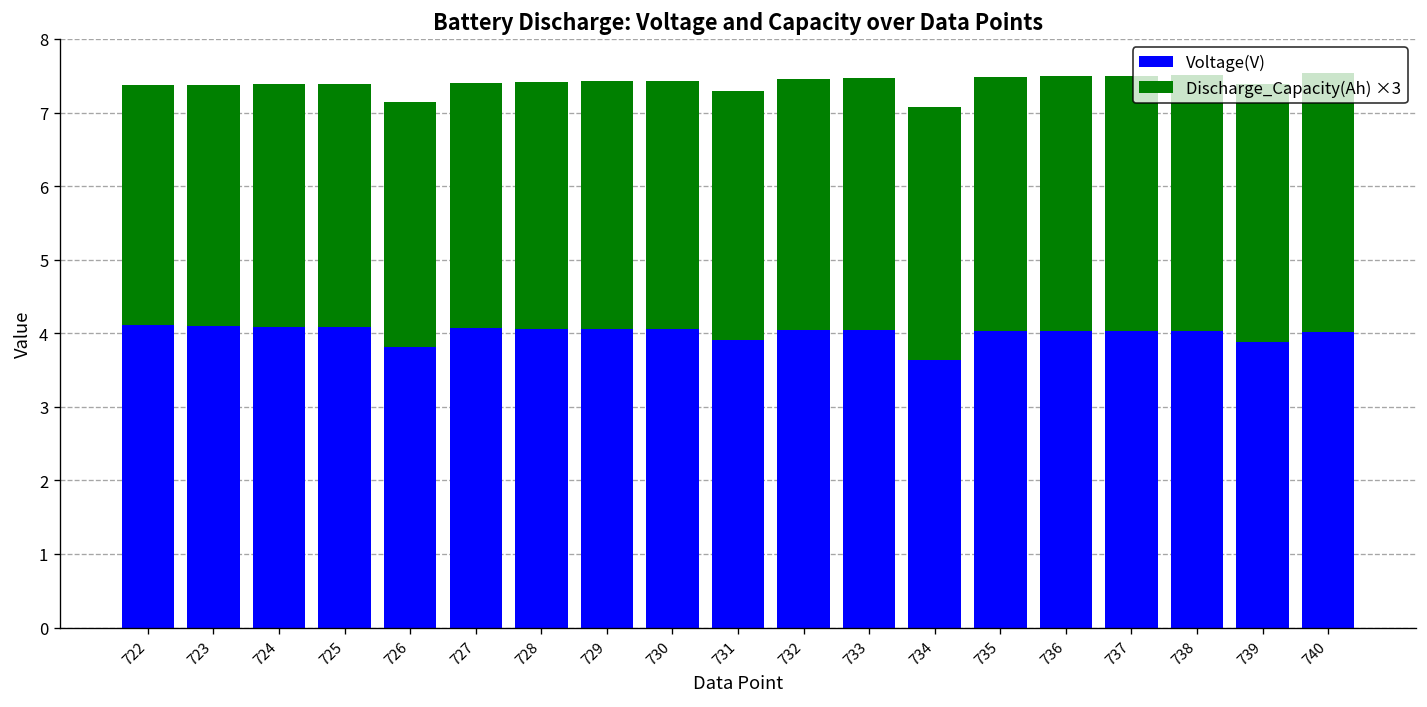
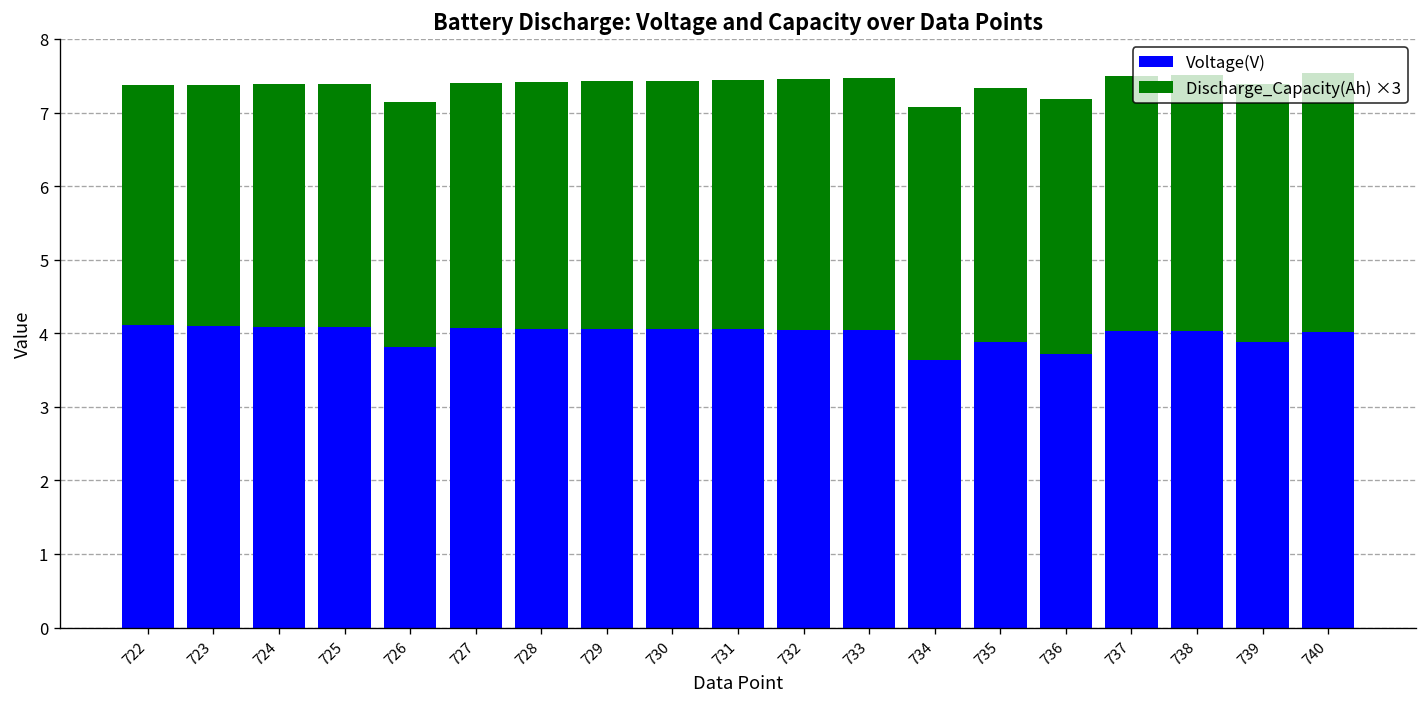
Voltage(V), 731: 3.9 -> 4.1
Voltage(V), 735: 4.0 -> 3.9
Voltage(V), 736: 4.0 -> 3.7
